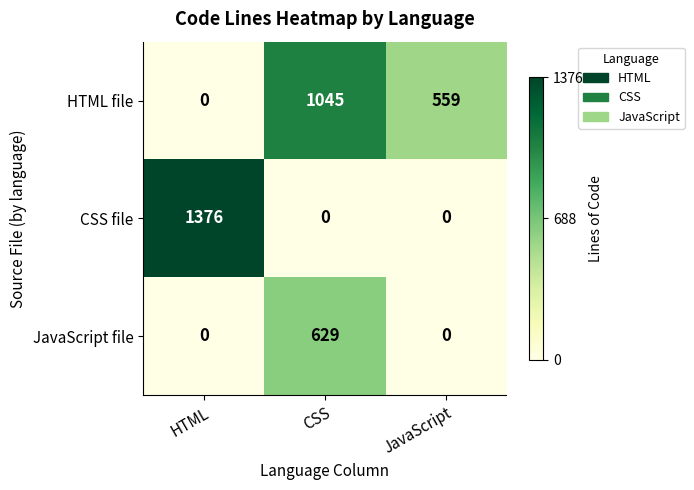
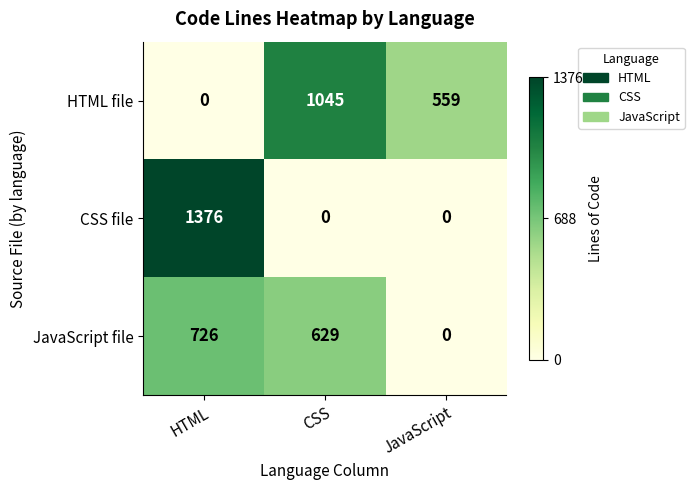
JavaScript file, HTML: 0 -> 726
